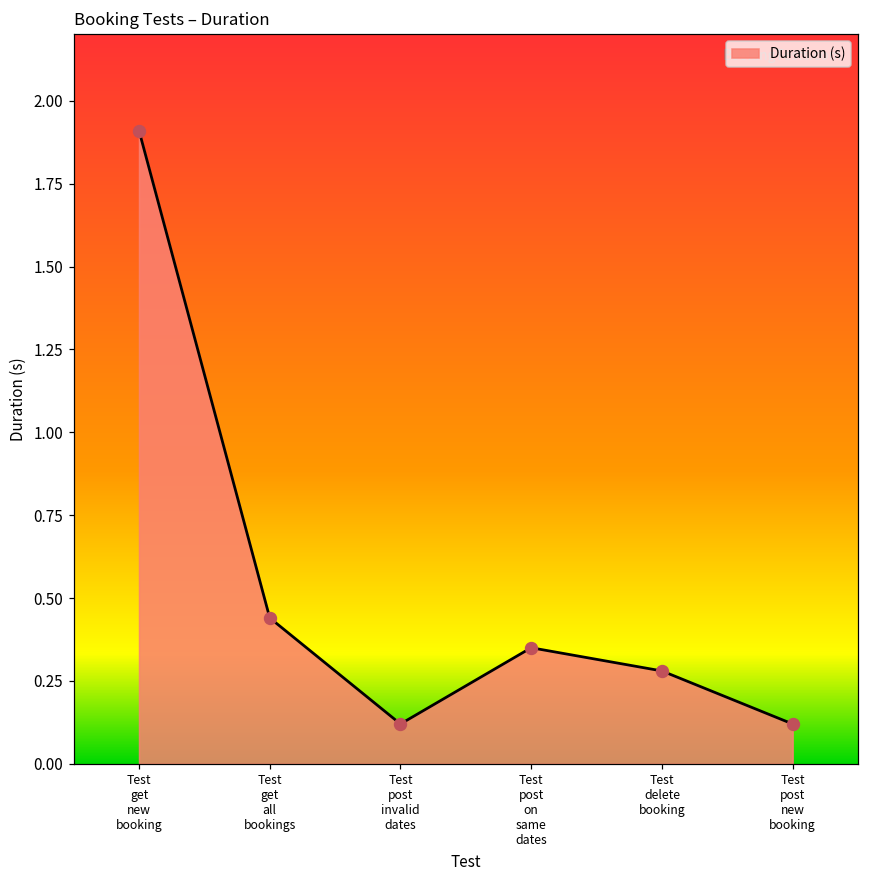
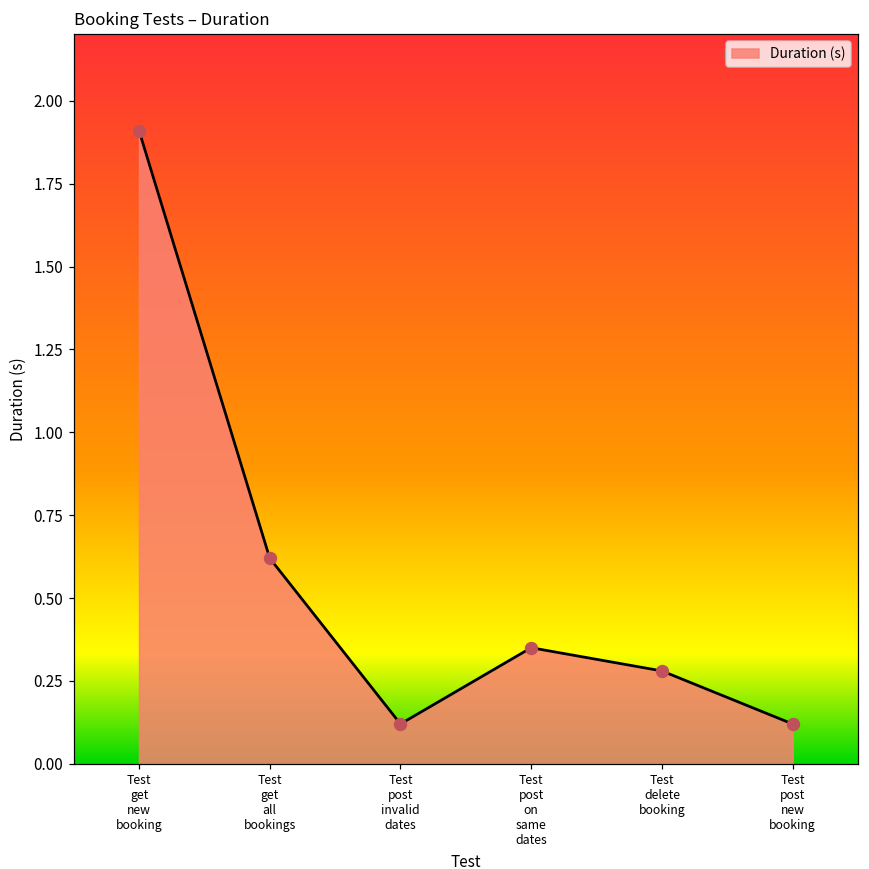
Test get all bookings: 0.44 -> 0.62
